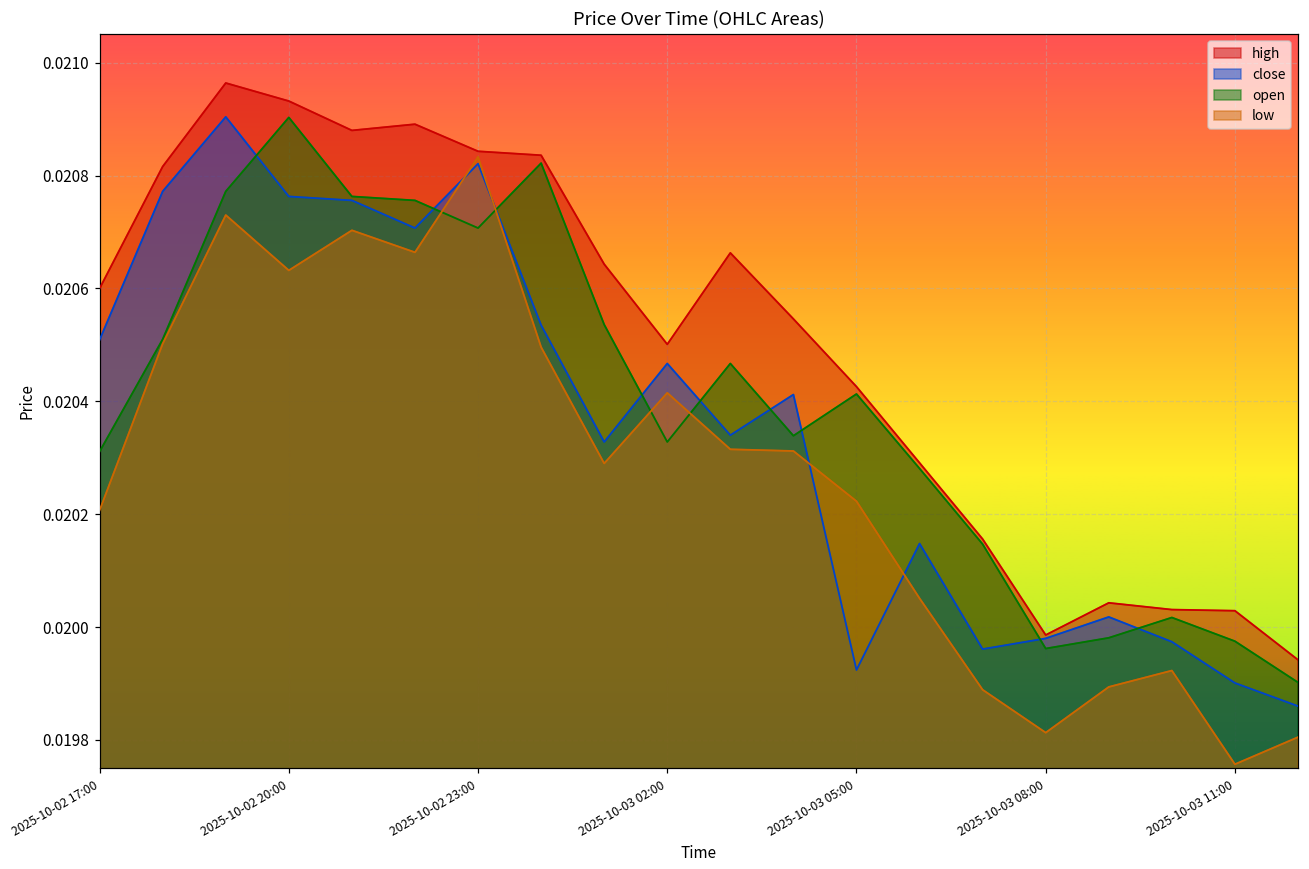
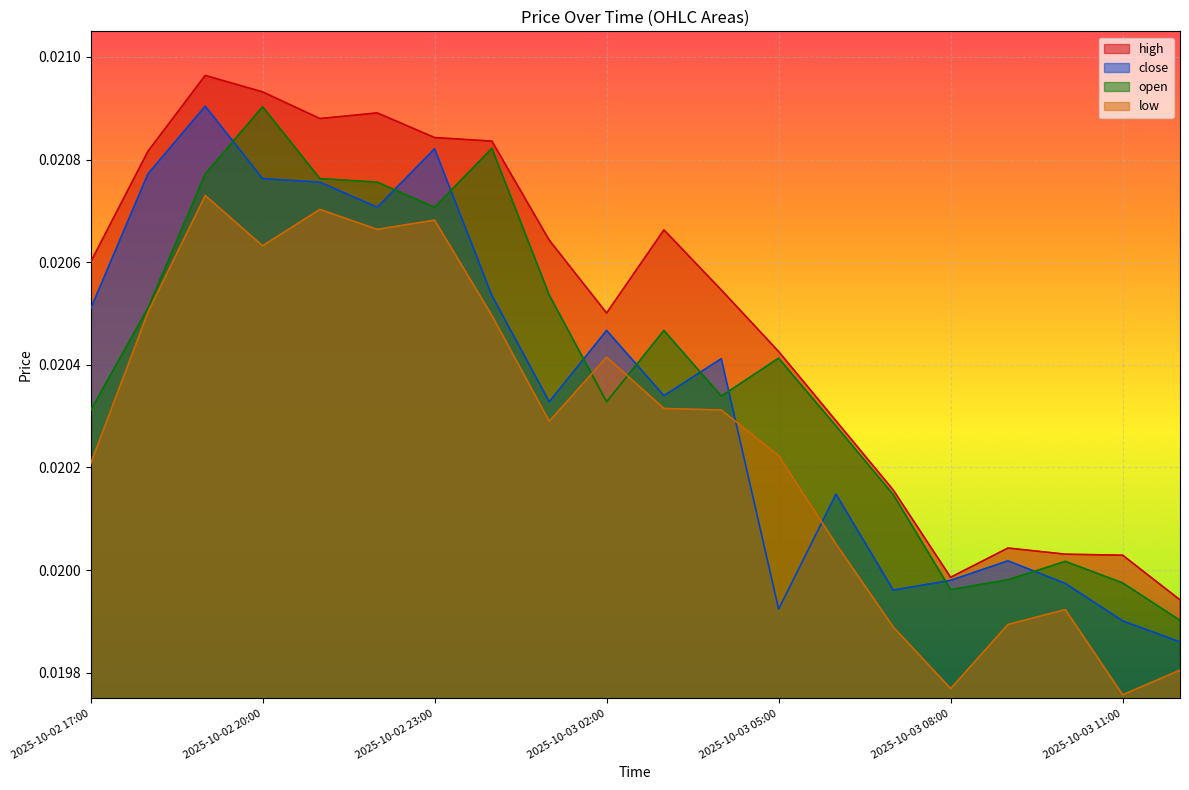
low, 2025-10-02 23:00: 0.02083 -> 0.02068
low, 2025-10-03 08:00: 0.01981 -> 0.01977
